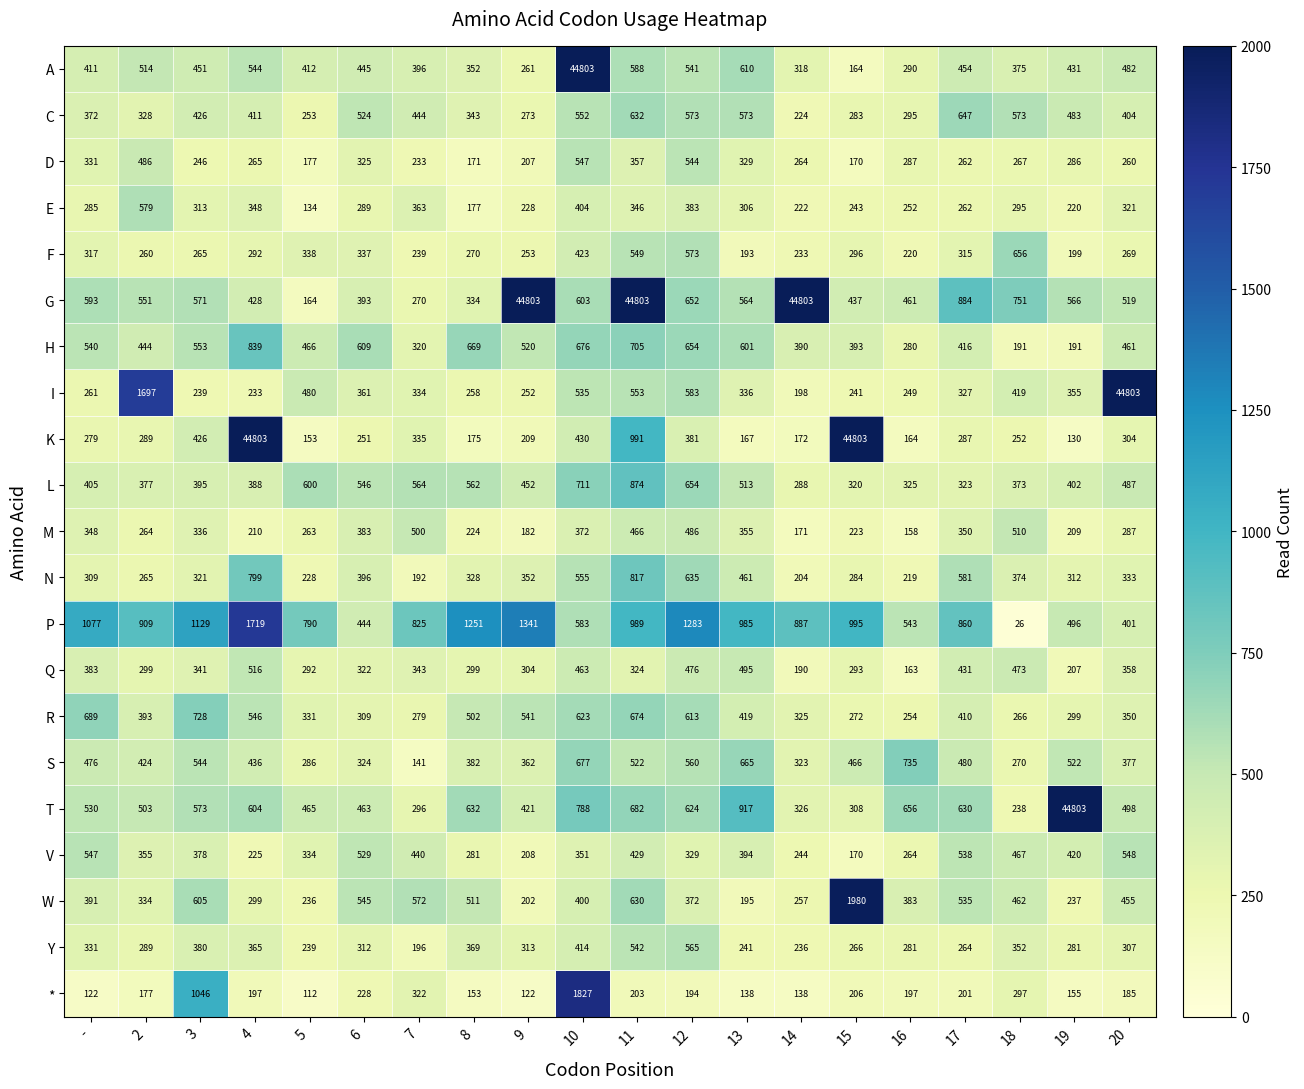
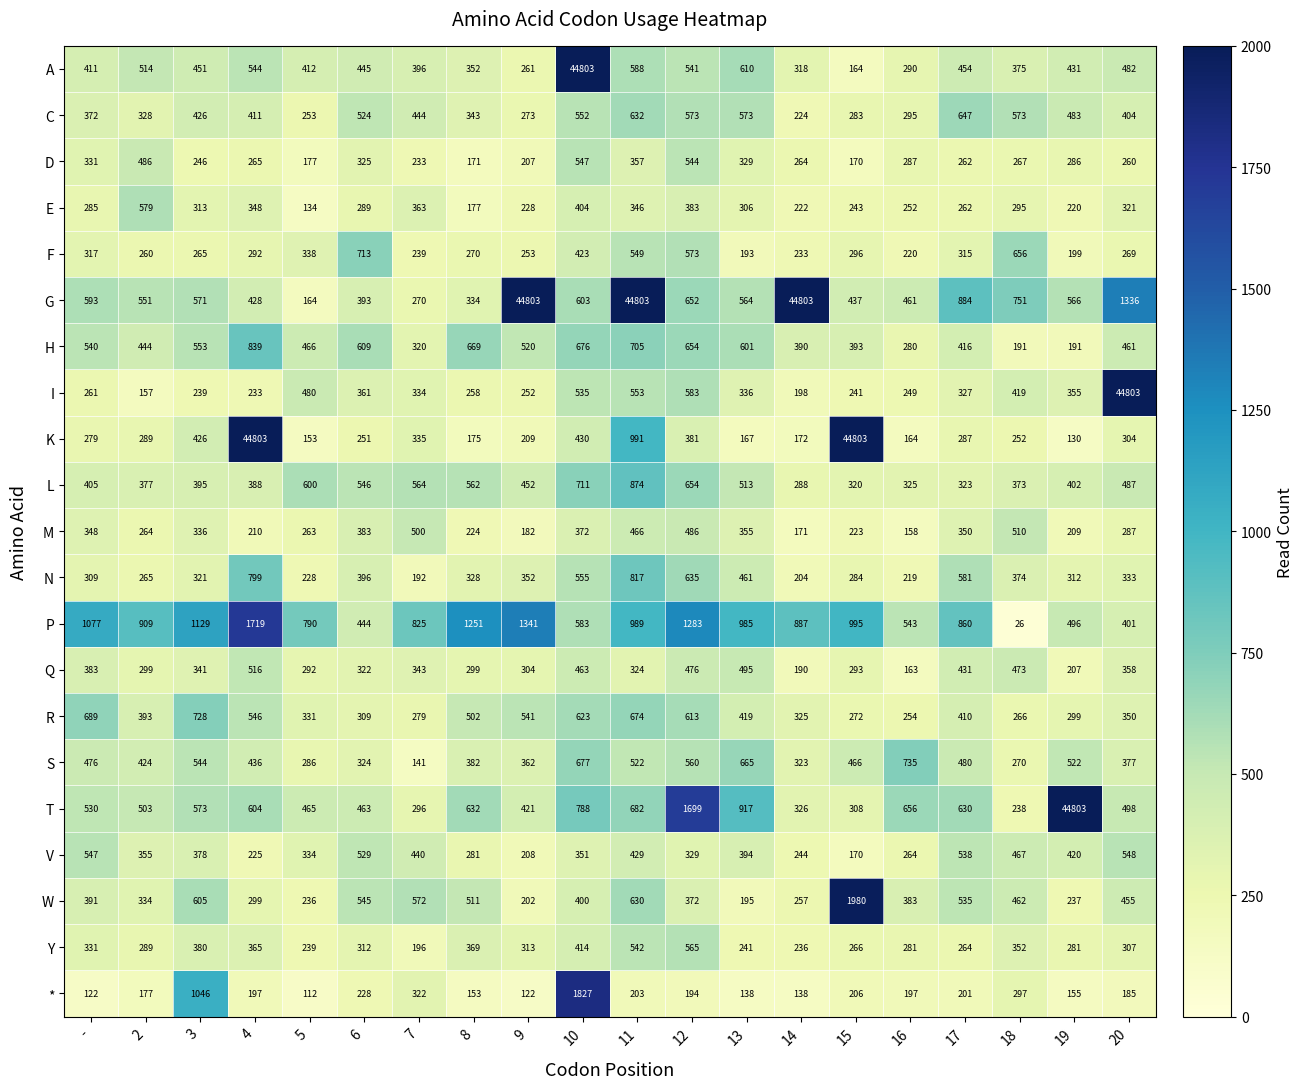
F, 6: 337 -> 713
G, 20: 519 -> 1336
I, 2: 1697 -> 157
T, 12: 624 -> 1699
